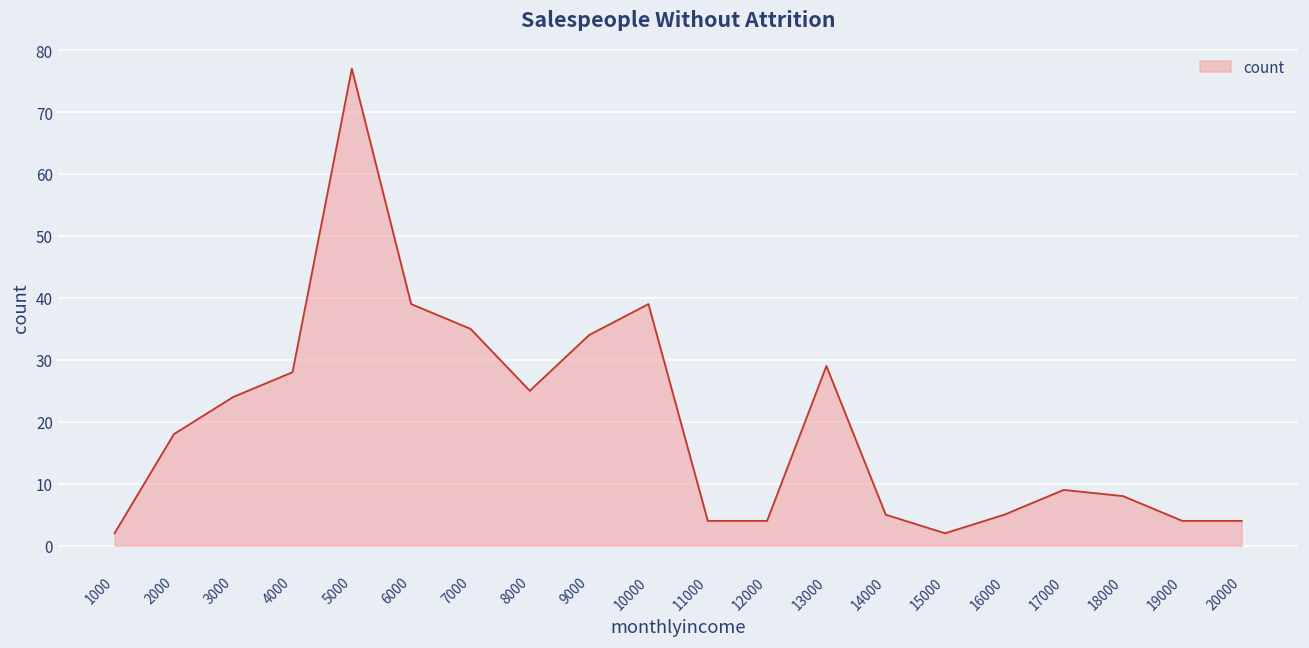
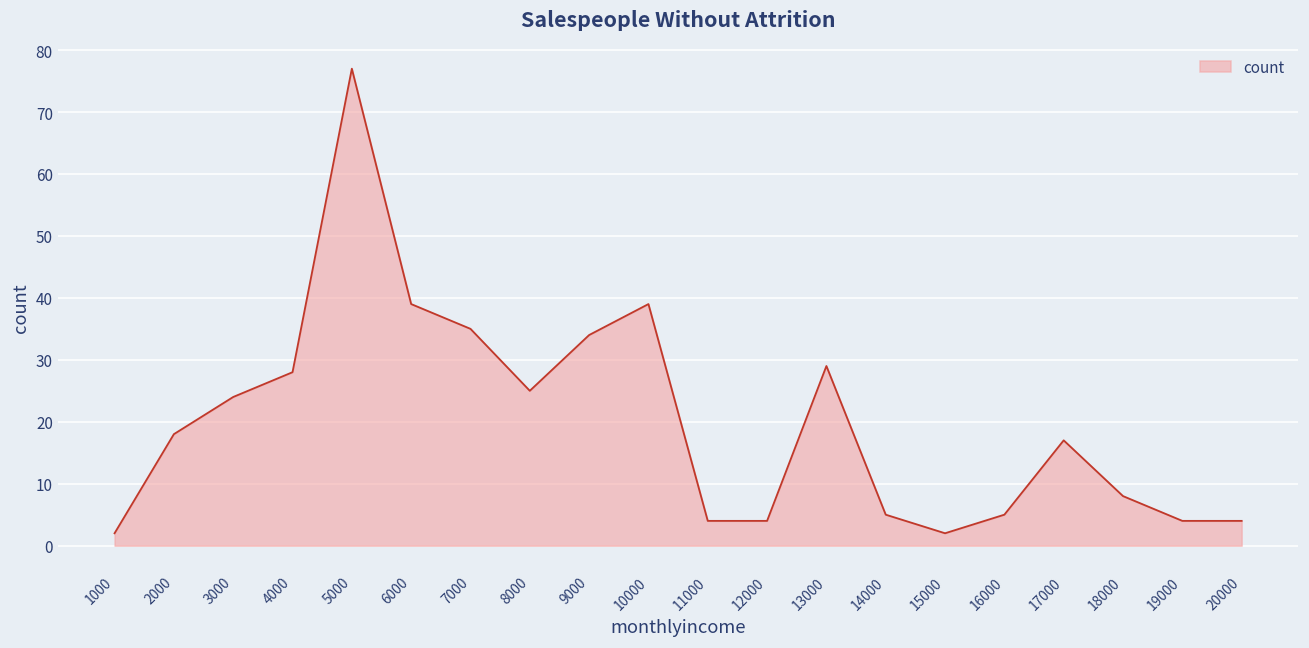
17000: 9 -> 17
